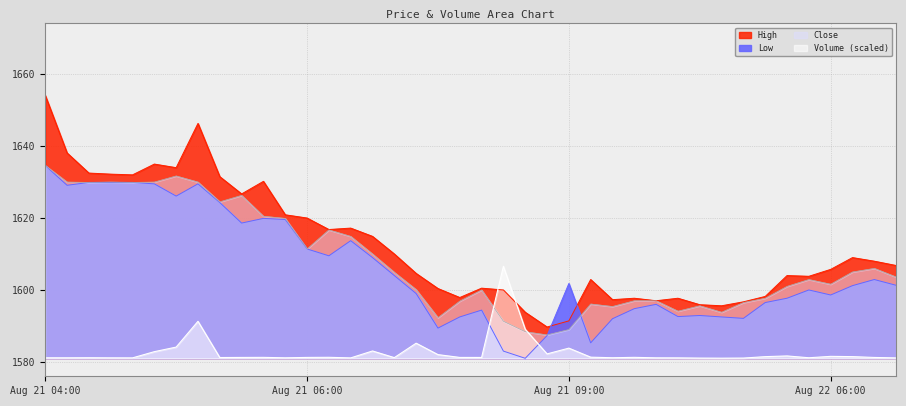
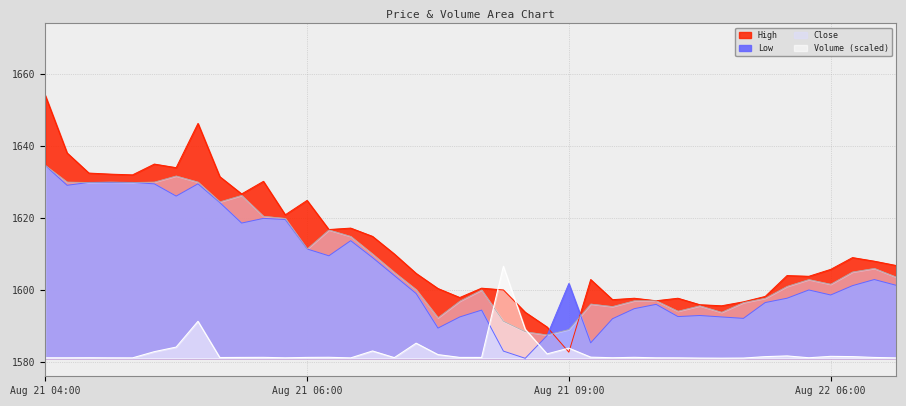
High, Aug 21 06:00: 1620 -> 1625
High, Aug 21 09:00: 1591 -> 1583
